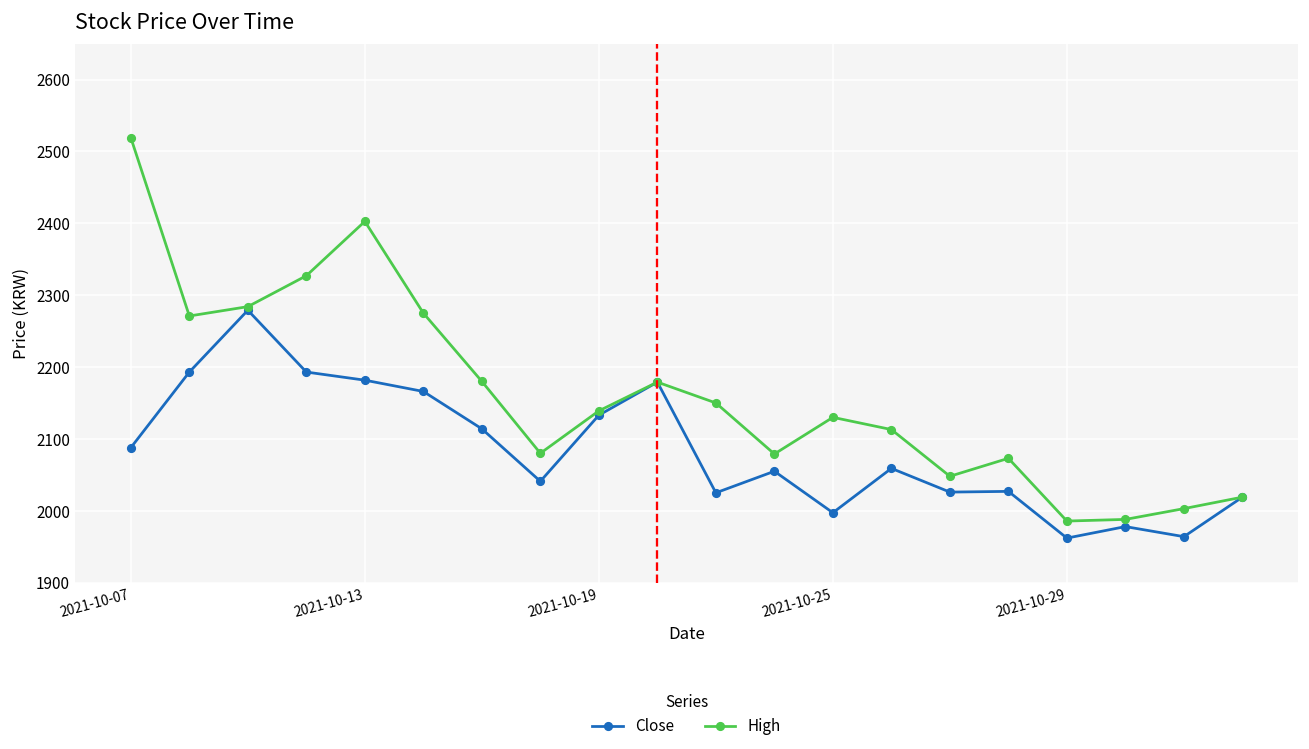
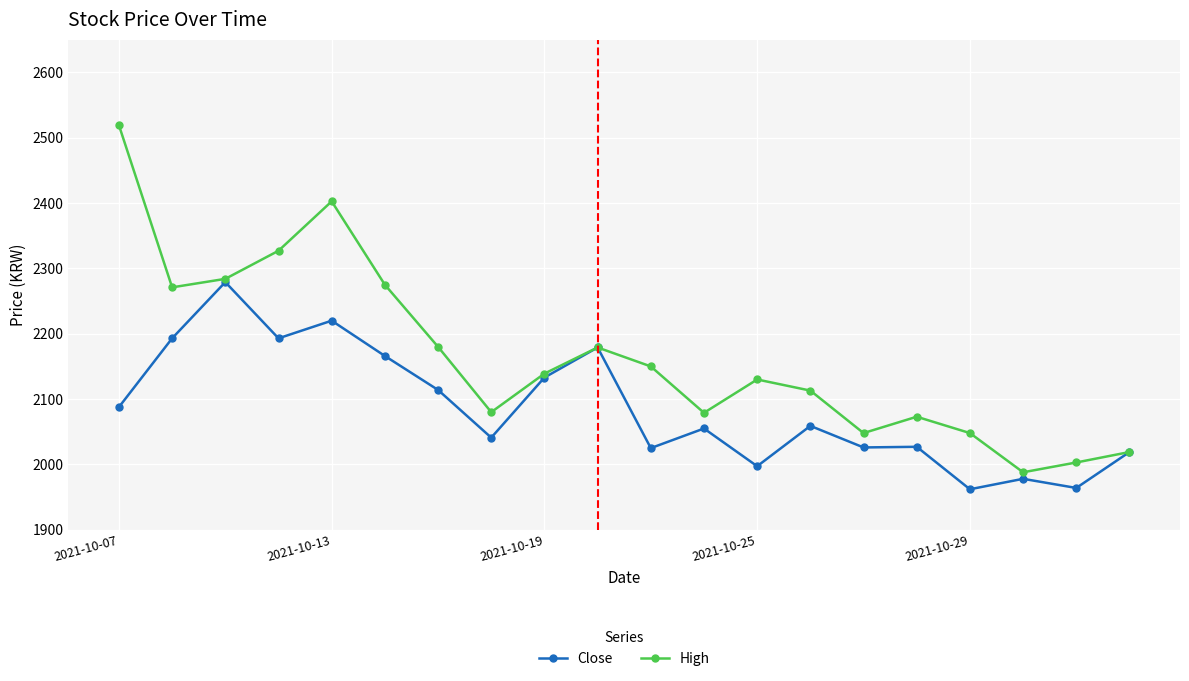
Close, 2021-10-13: 2180 -> 2220
High, 2021-10-29: 1990 -> 2050
